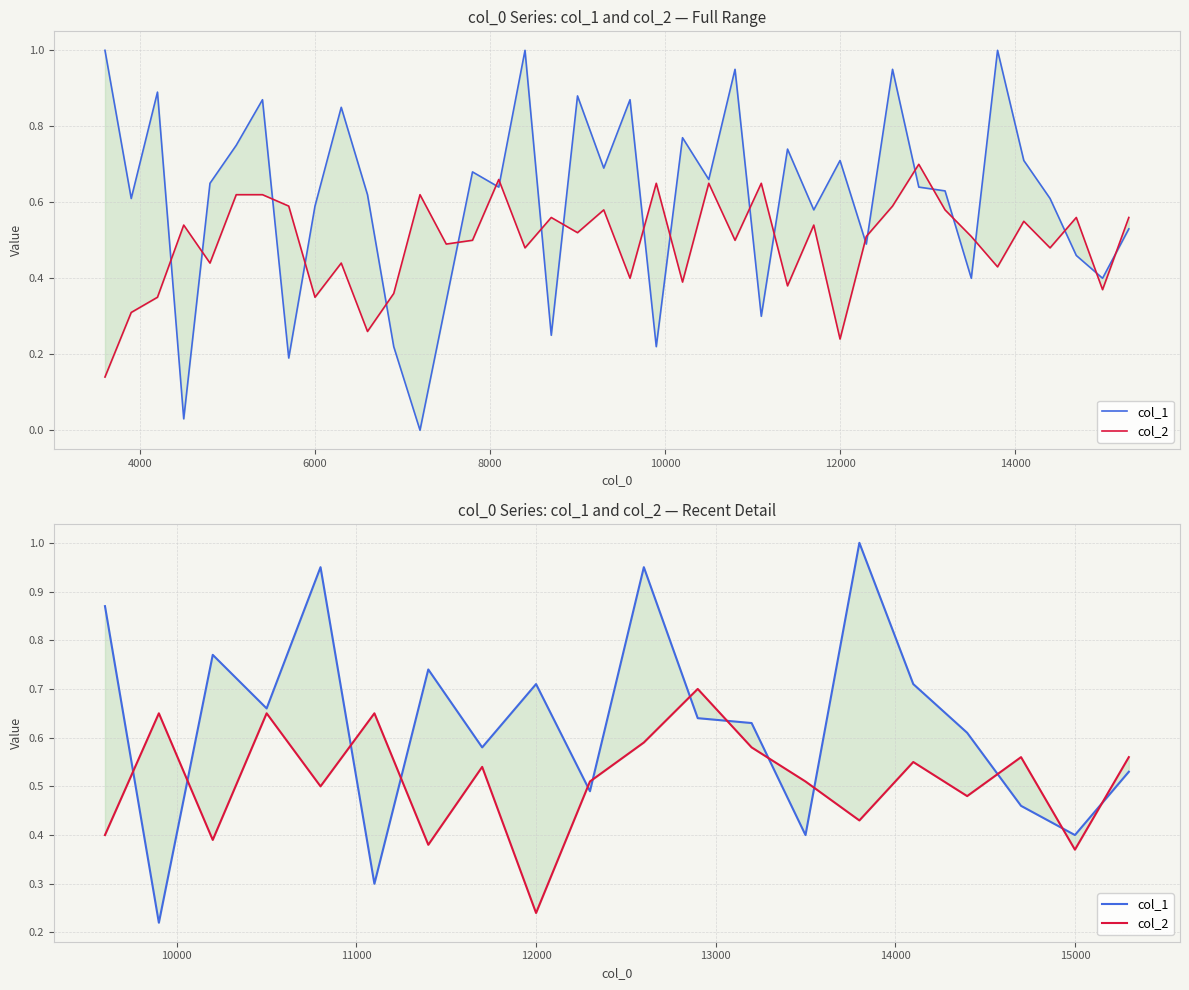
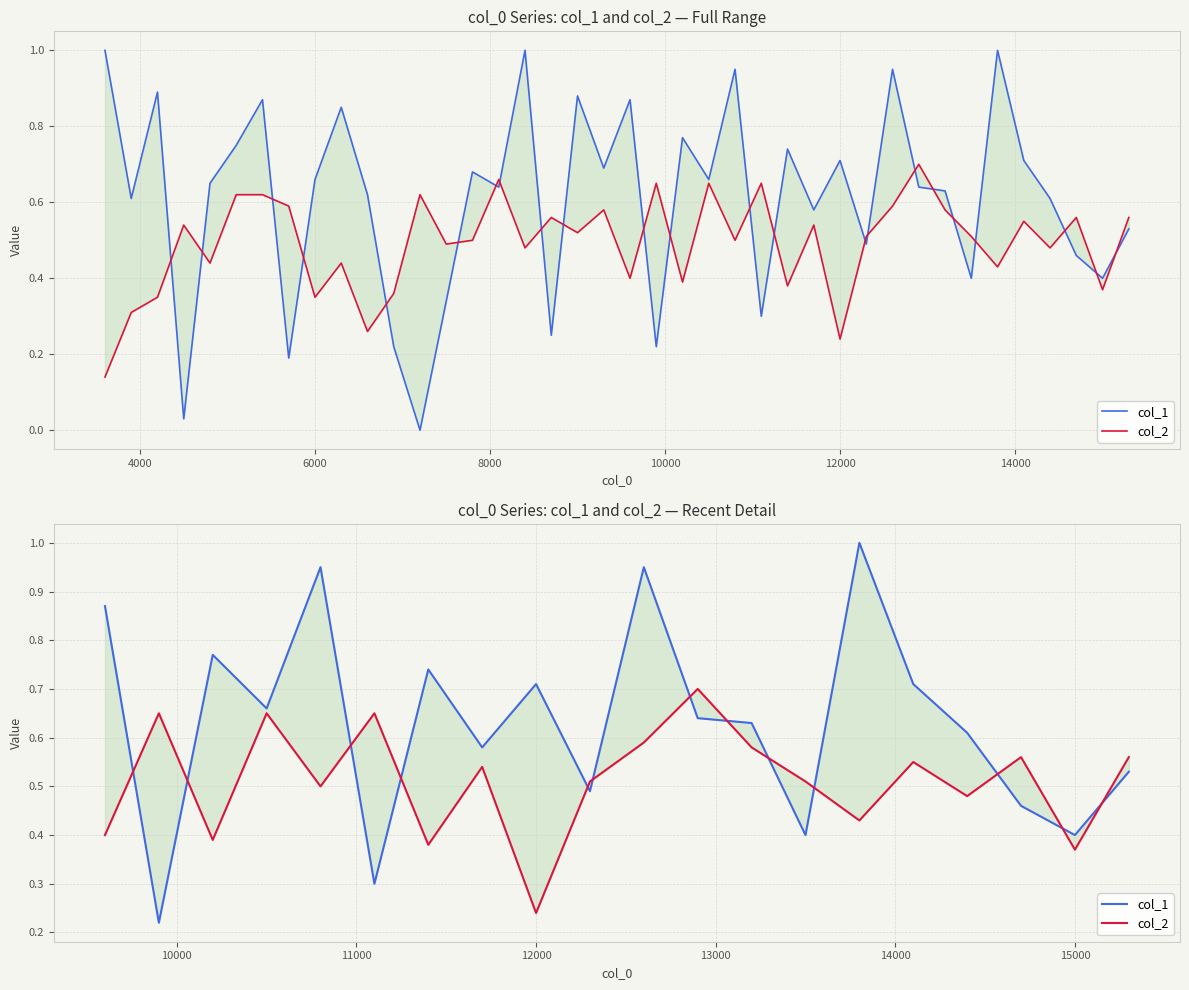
col_0 Series: col_1 and col_2 — Full Range, col_1, 6000: 0.59 -> 0.66
